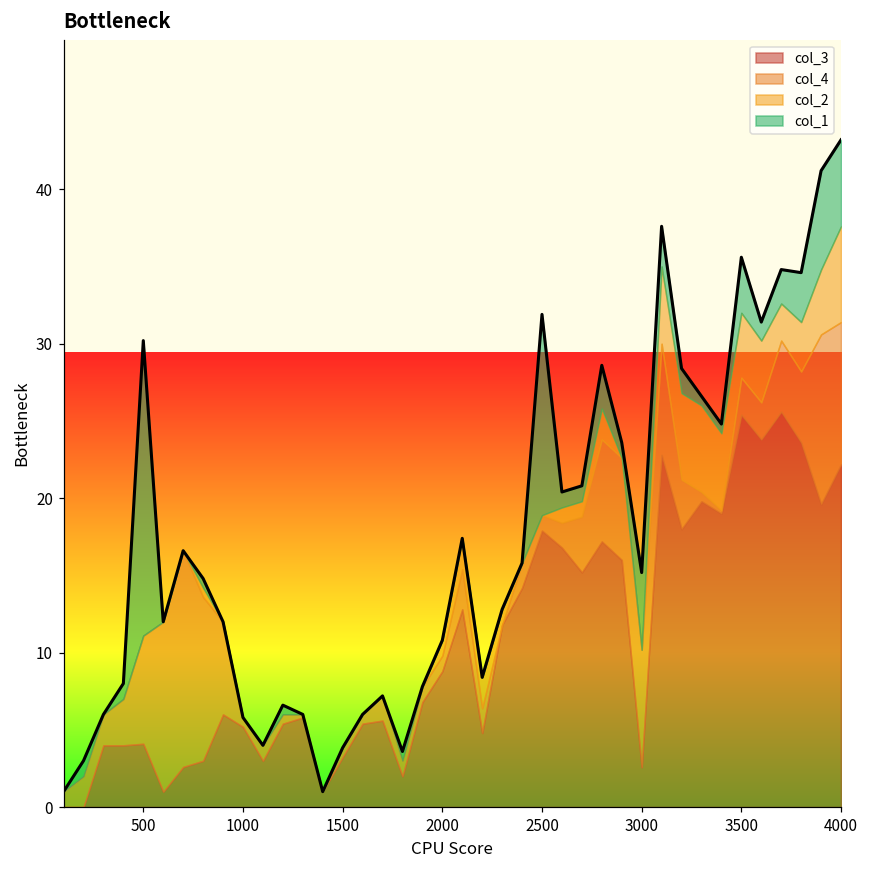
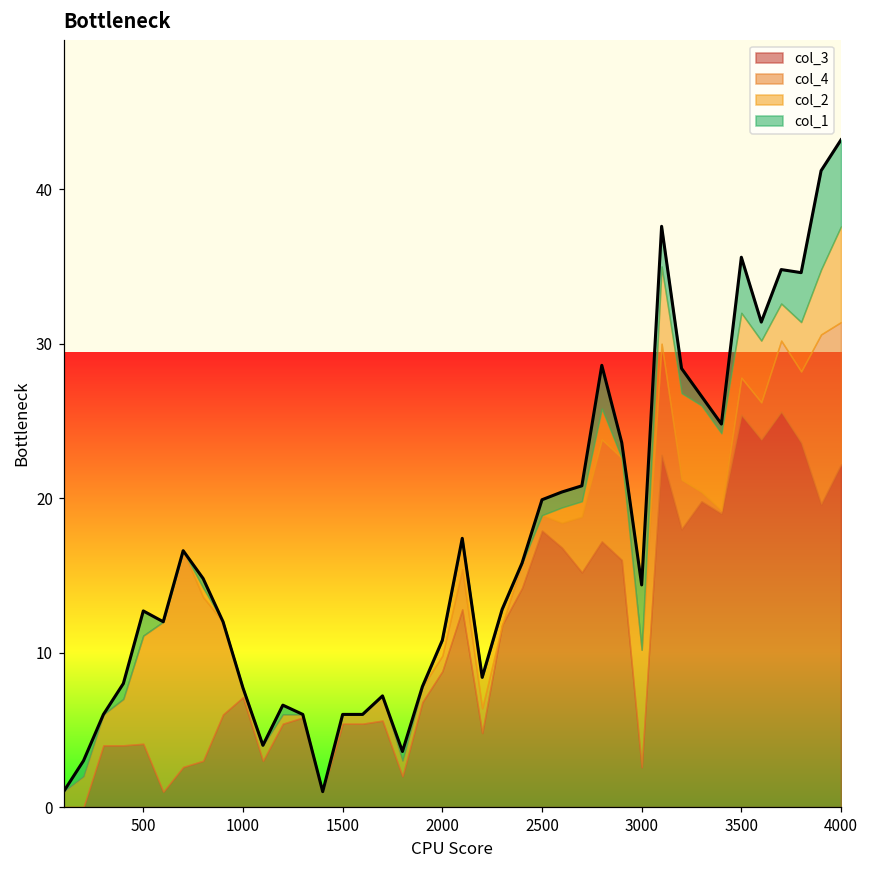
col_1, 500: 19.1 -> 1.6
col_3, 1000: 5.2 -> 7.1
col_3, 1500: 3.2 -> 5.4
col_1, 2500: 13 -> 1
col_1, 3000: 5.0 -> 4.2
